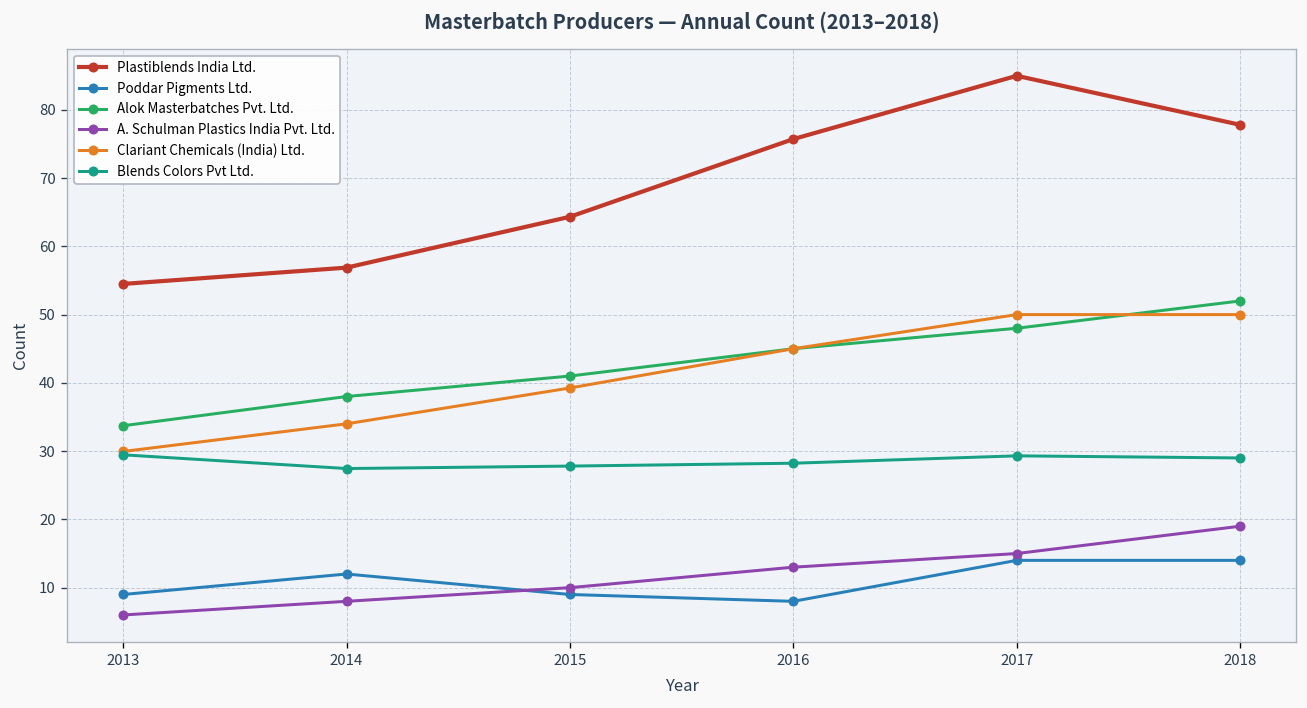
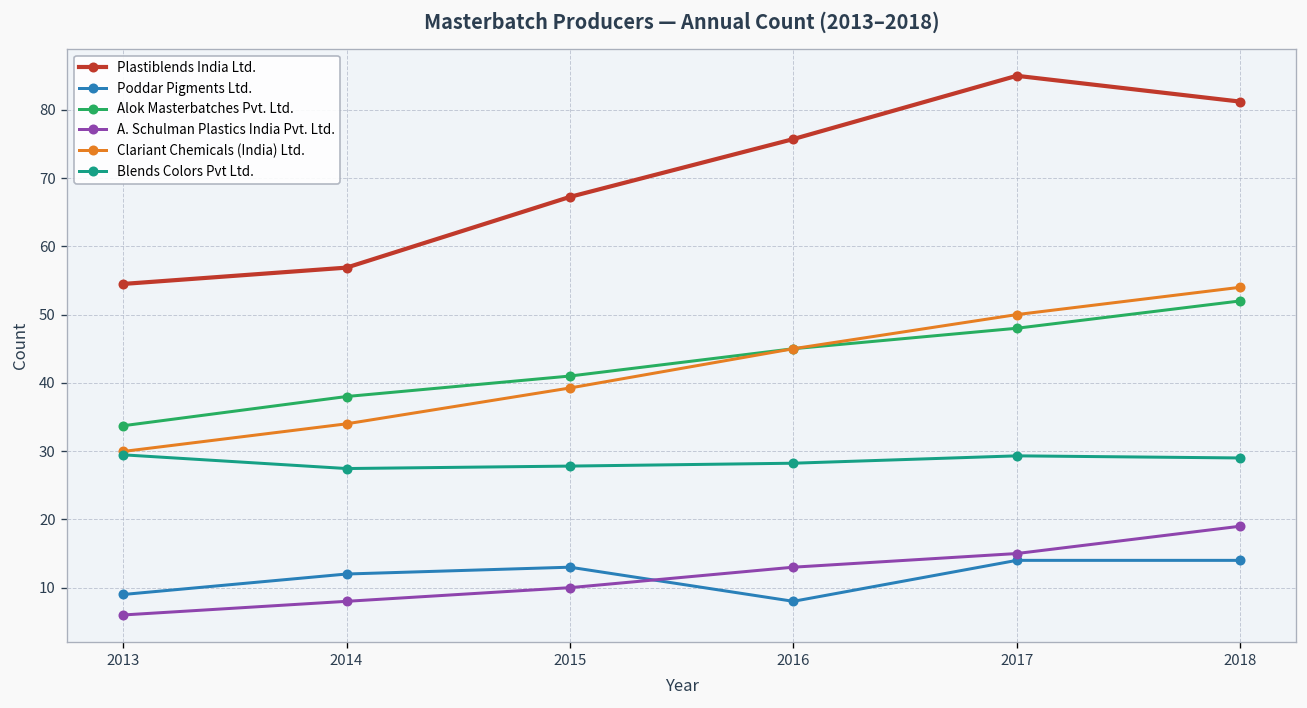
Plastiblends India Ltd., 2015: 64 -> 67
Poddar Pigments Ltd., 2015: 9 -> 13
Plastiblends India Ltd., 2018: 78 -> 81
Clariant Chemicals (India) Ltd., 2018: 50 -> 54
